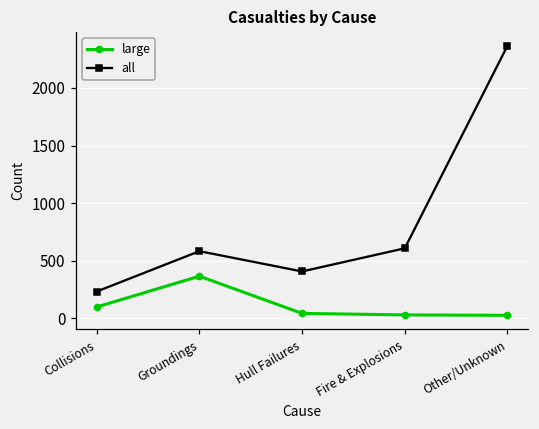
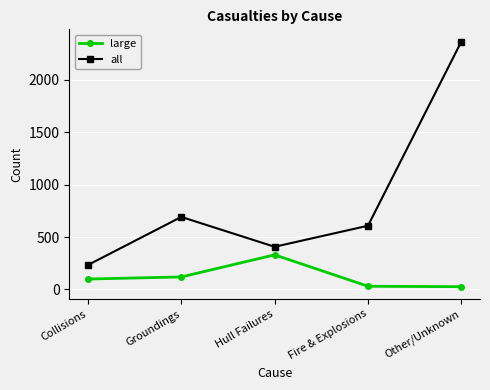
large, Groundings: 370 -> 120
all, Groundings: 580 -> 690
large, Hull Failures: 40 -> 330
